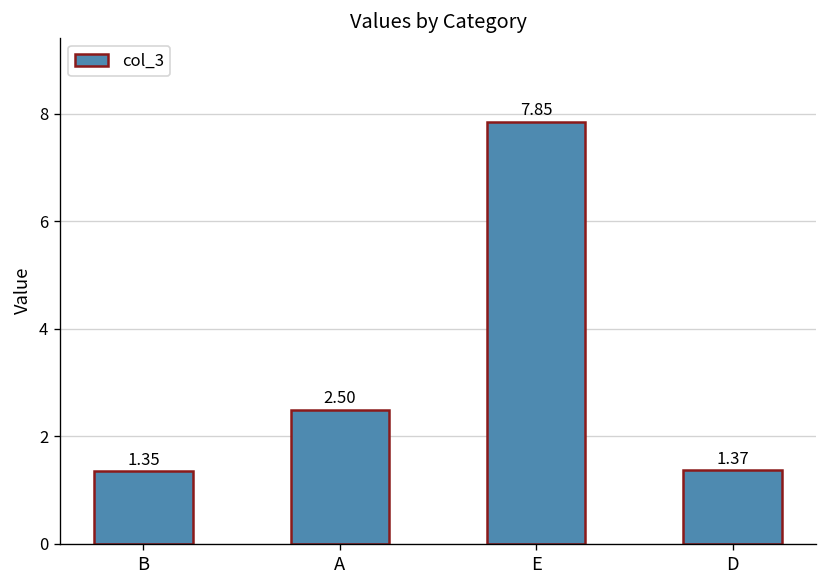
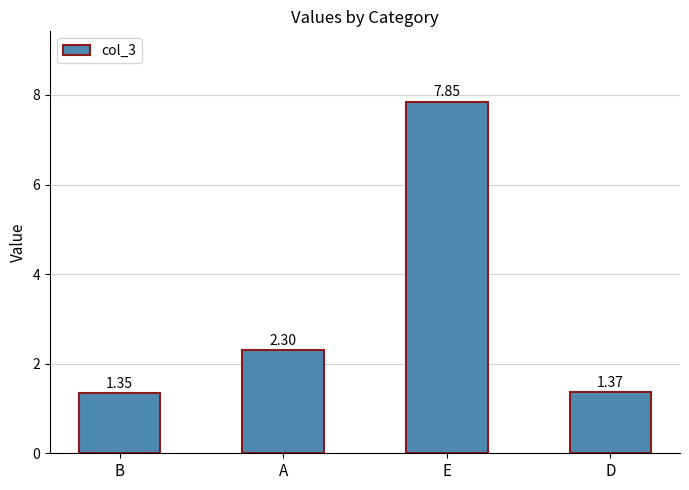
A: 2.50 -> 2.30
